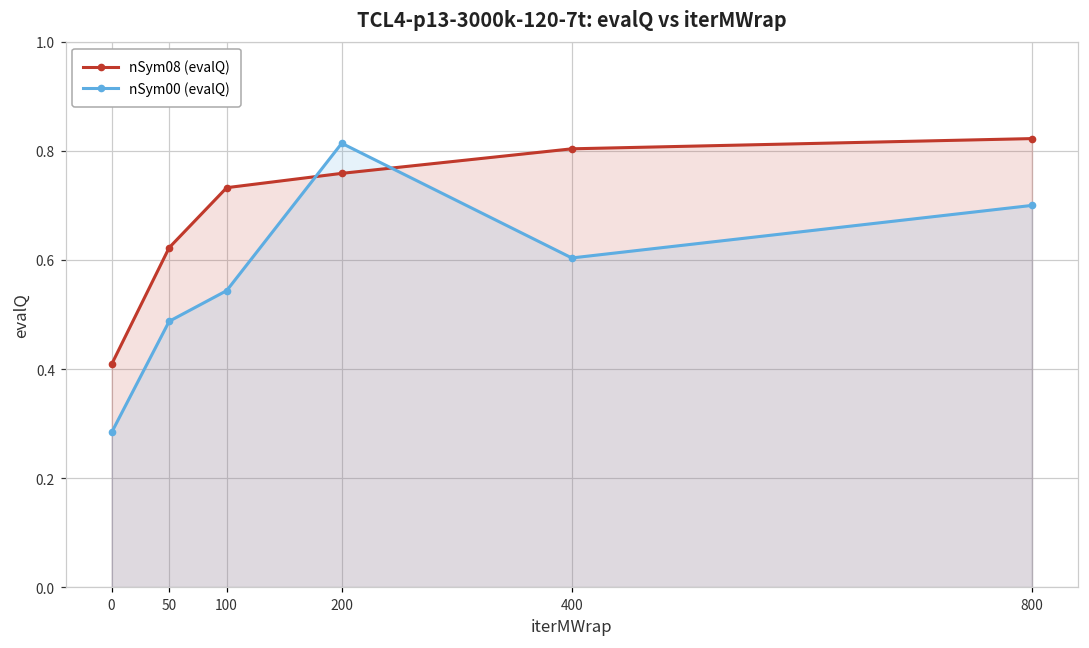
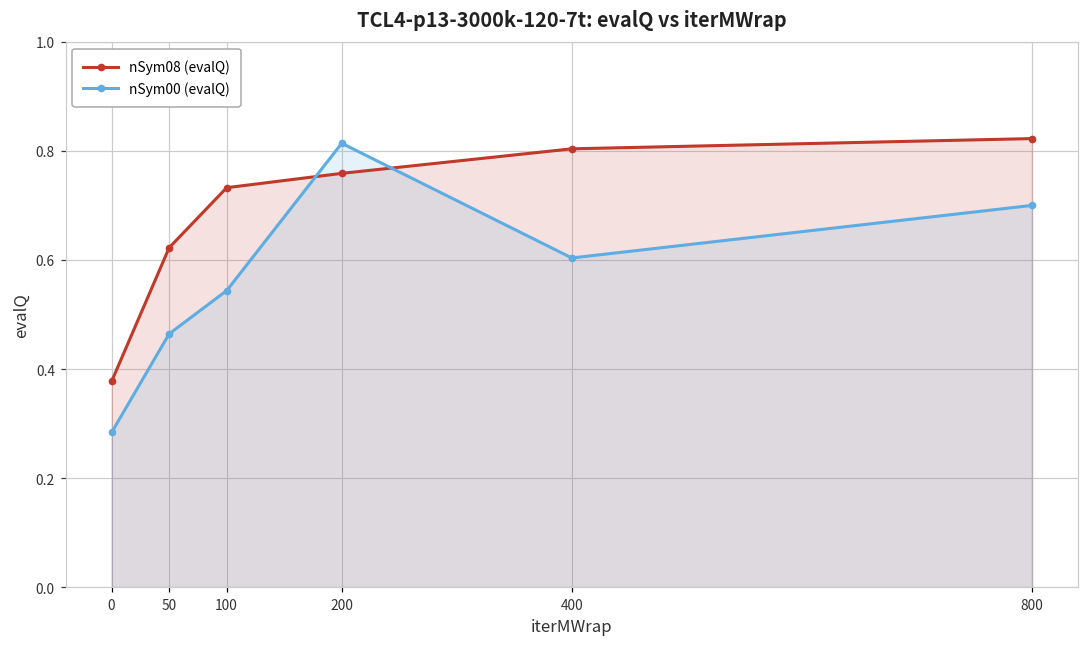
nSym08 (evalQ), 0: 0.41 -> 0.38
nSym00 (evalQ), 50: 0.49 -> 0.46
